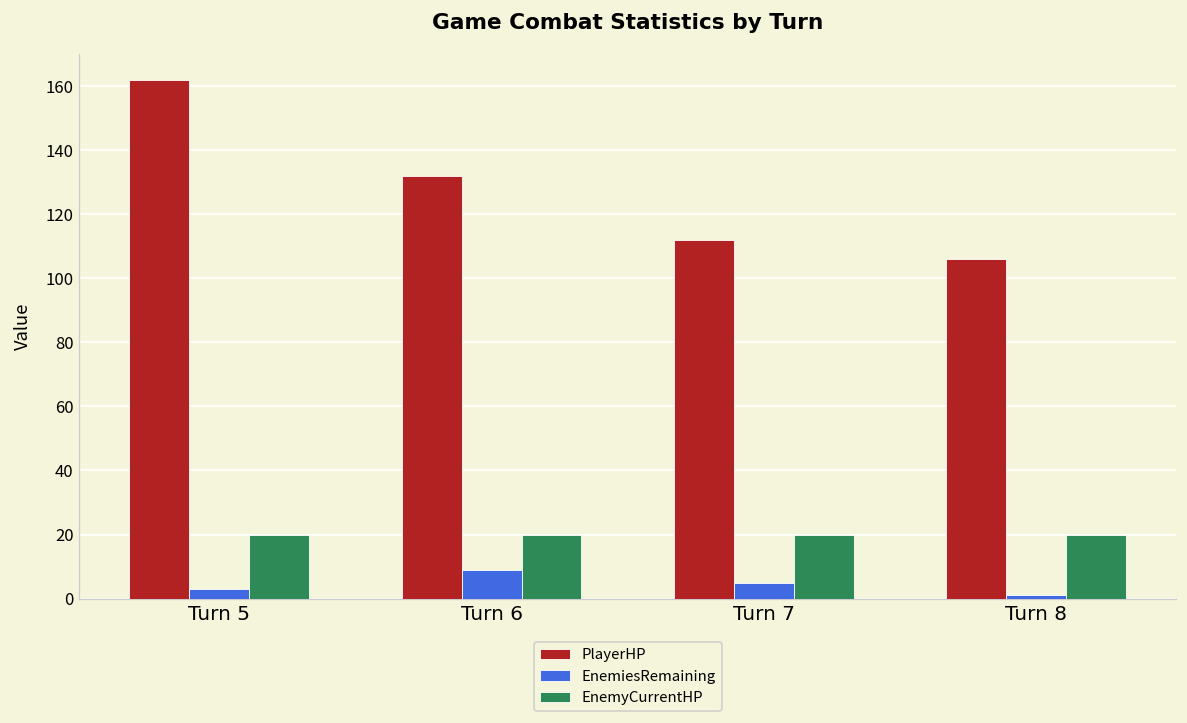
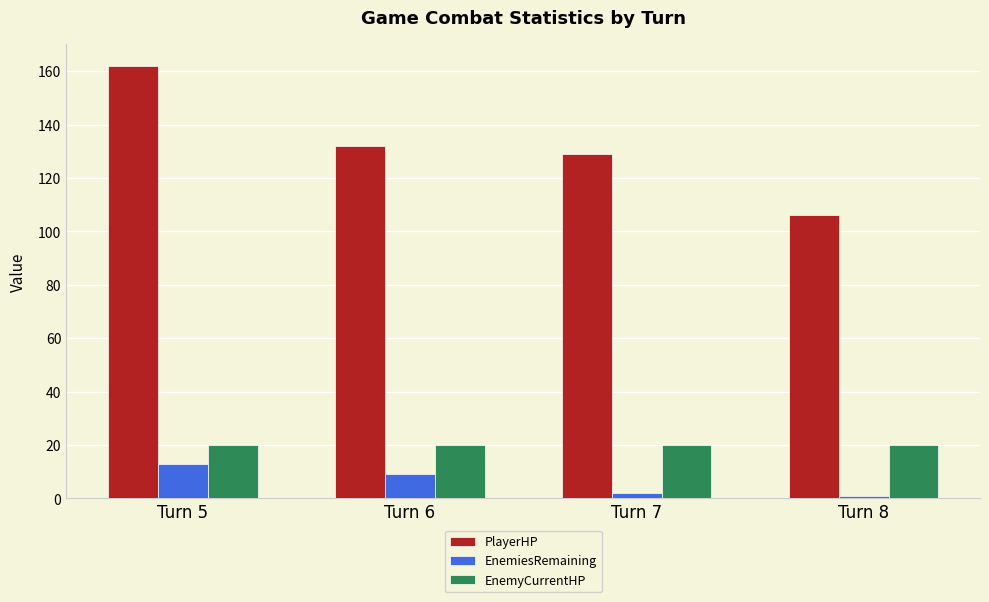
EnemiesRemaining, Turn 5: 3 -> 13
PlayerHP, Turn 7: 112 -> 129
EnemiesRemaining, Turn 7: 5 -> 2
